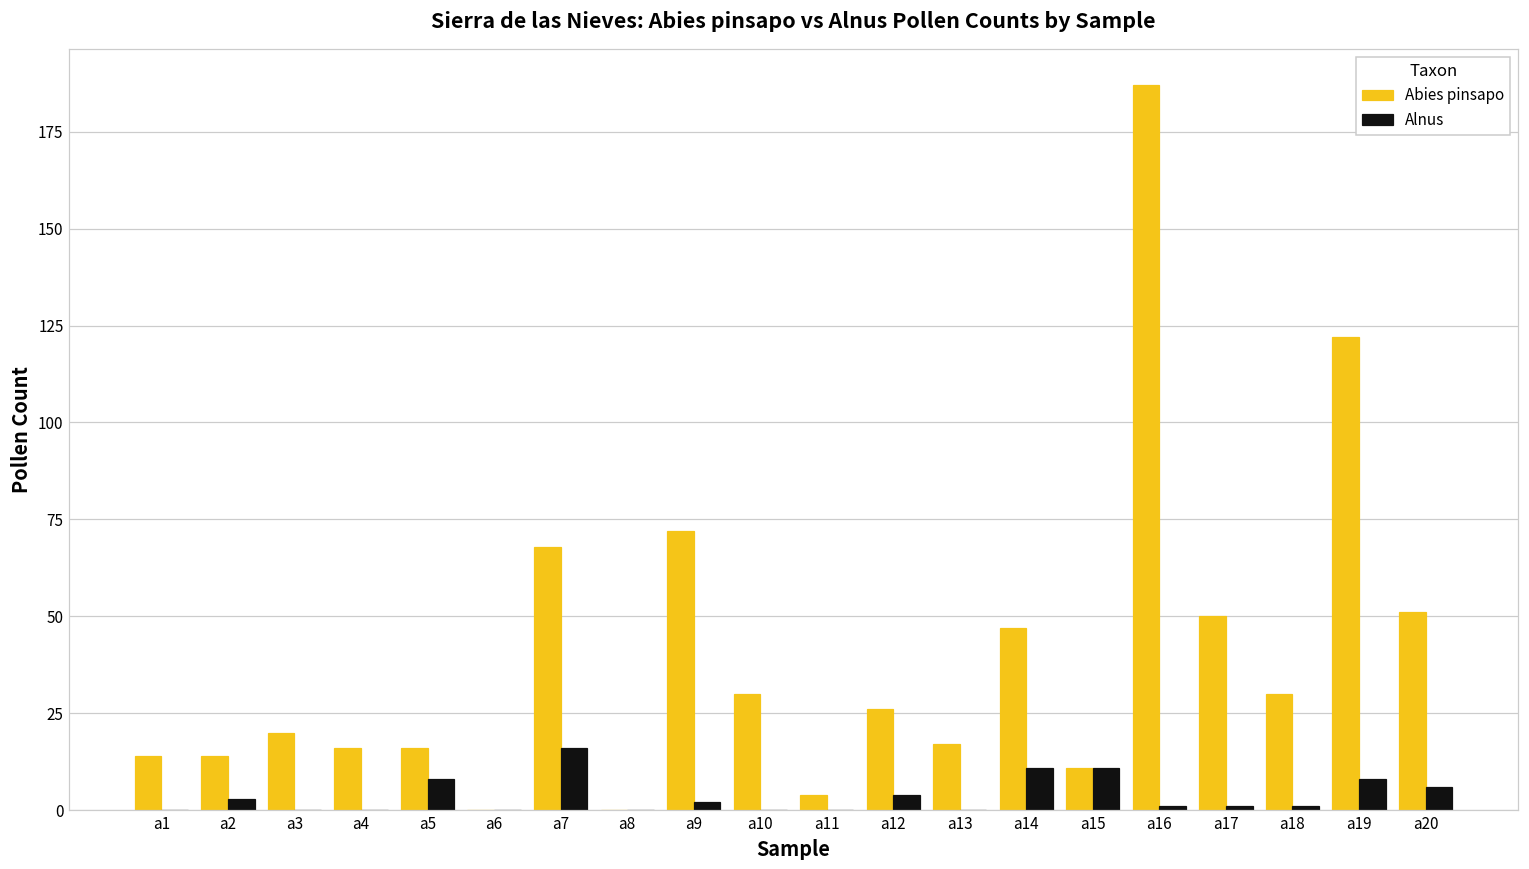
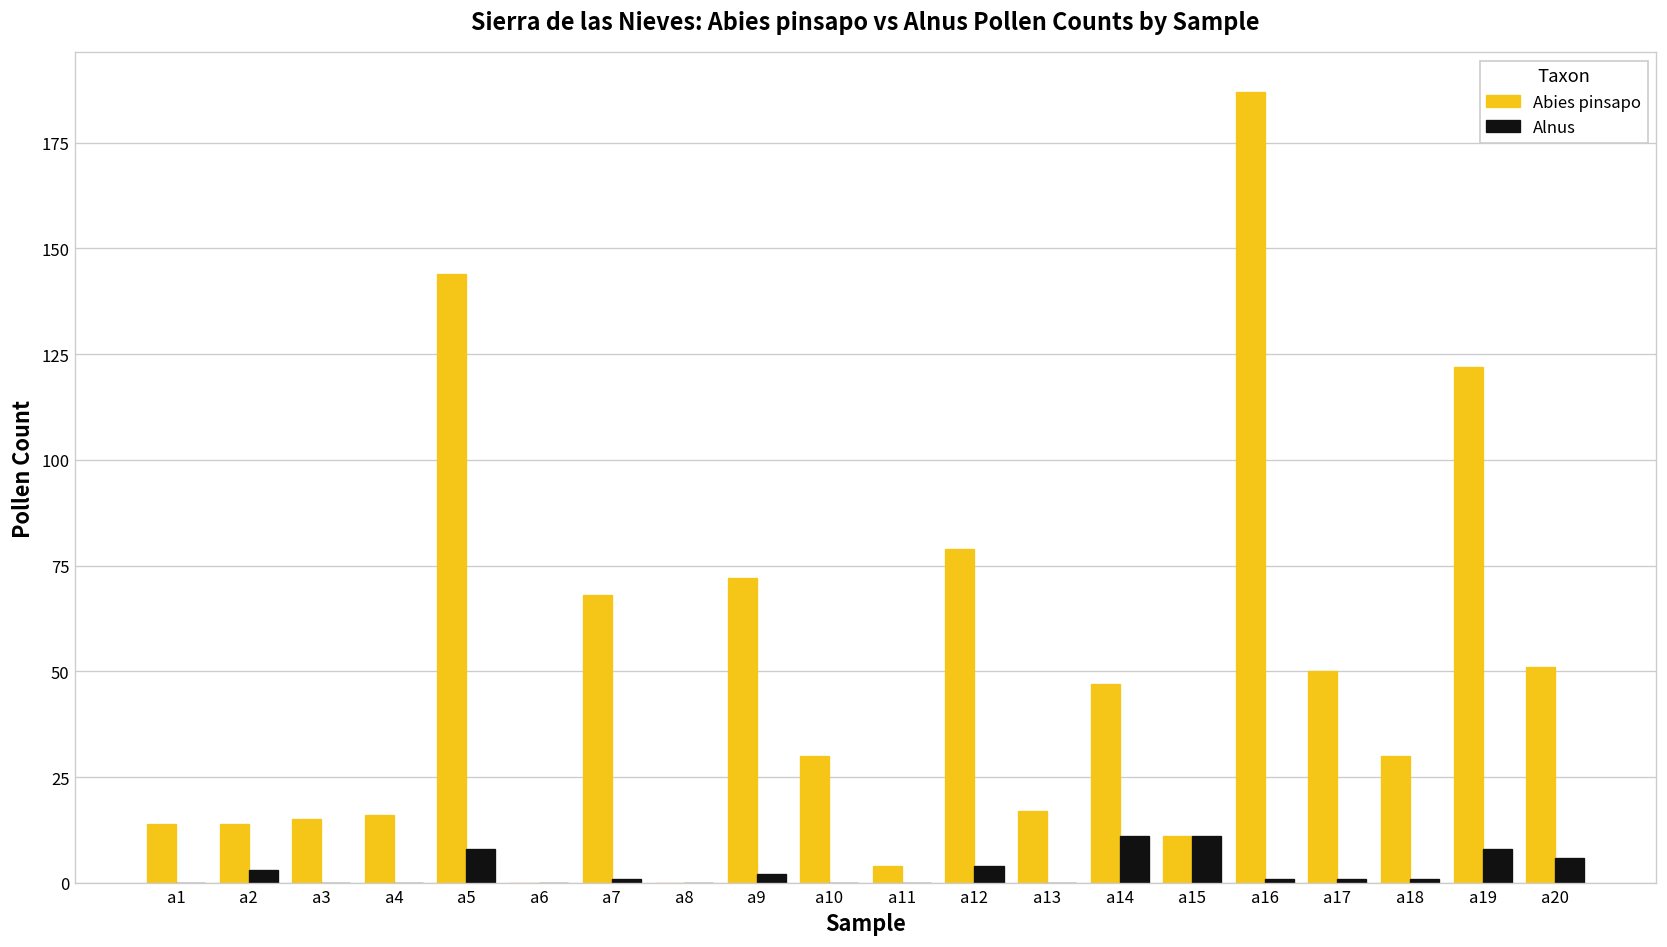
Abies pinsapo, a3: 20 -> 15
Abies pinsapo, a5: 16 -> 144
Alnus, a7: 16 -> 1
Abies pinsapo, a12: 26 -> 79
